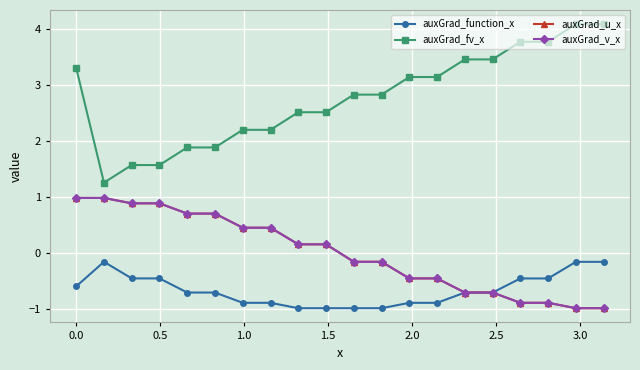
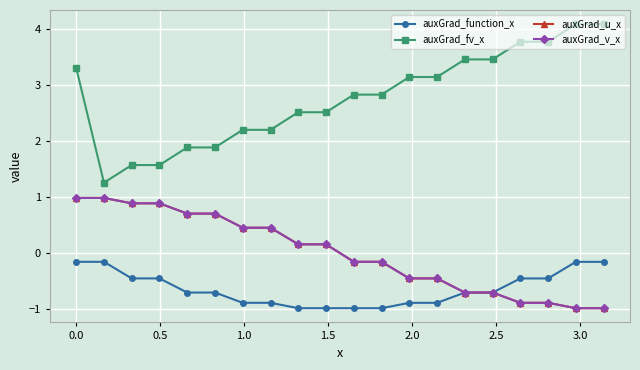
auxGrad_function_x, 0.0: -0.6 -> -0.2
